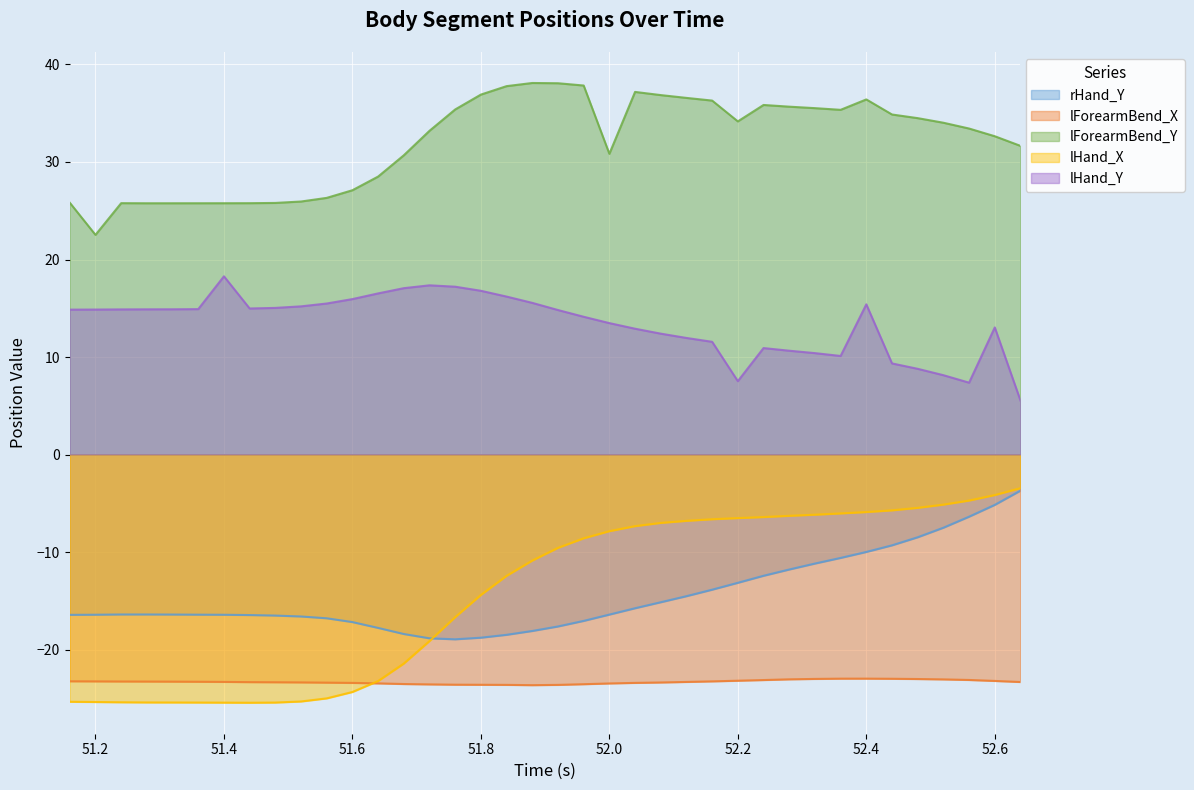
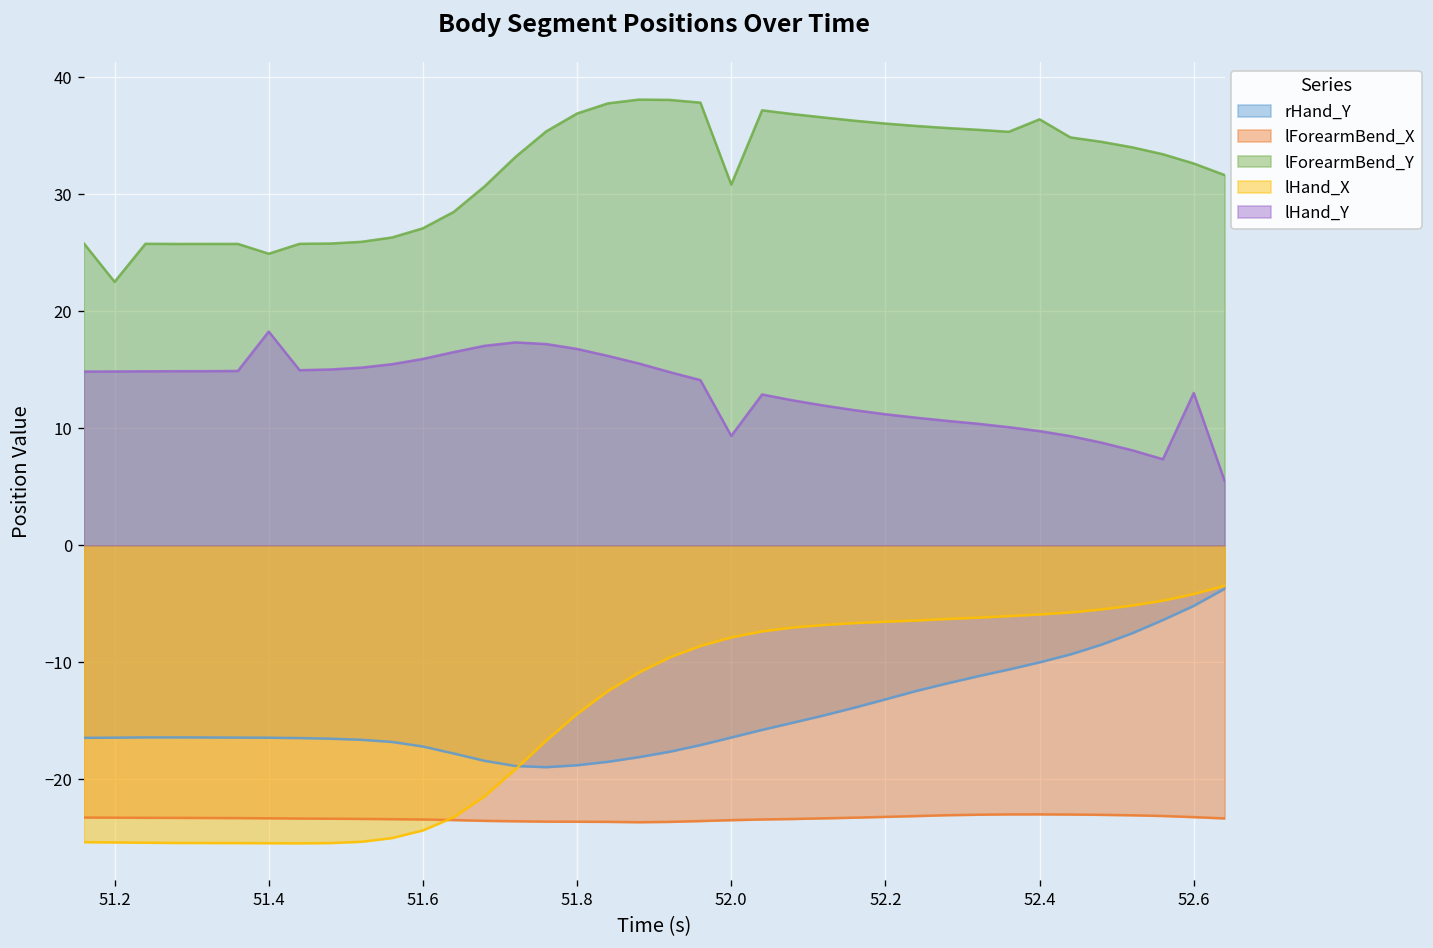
lForearmBend_Y, 51.4: 26 -> 25
lHand_Y, 52.0: 13 -> 9
lForearmBend_Y, 52.2: 34 -> 36
lHand_Y, 52.2: 8 -> 11
lHand_Y, 52.4: 15 -> 10
